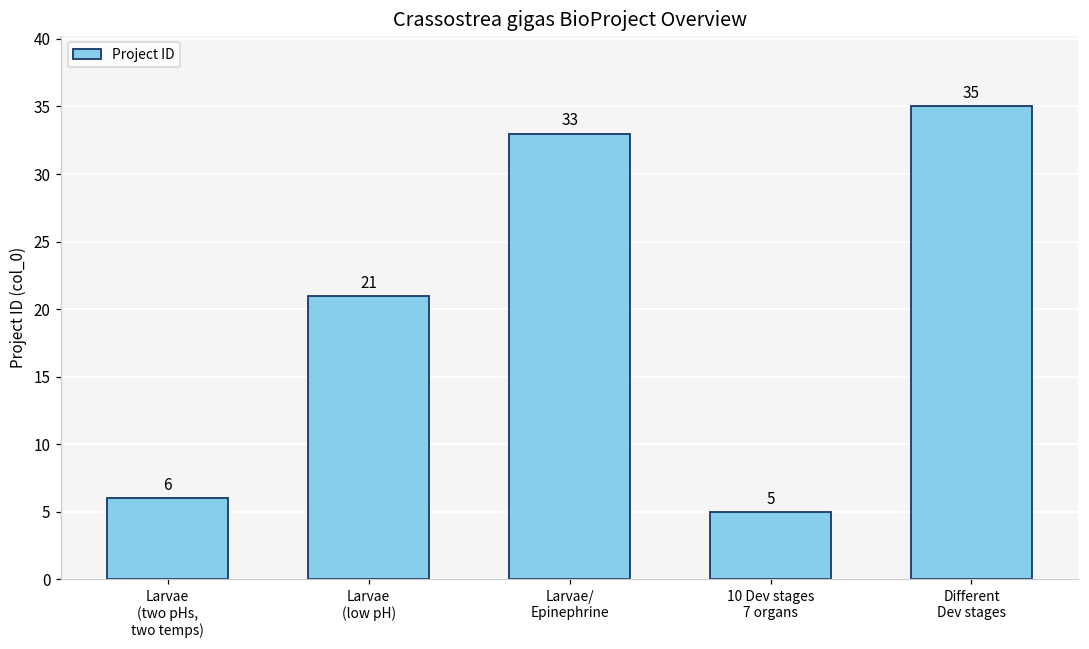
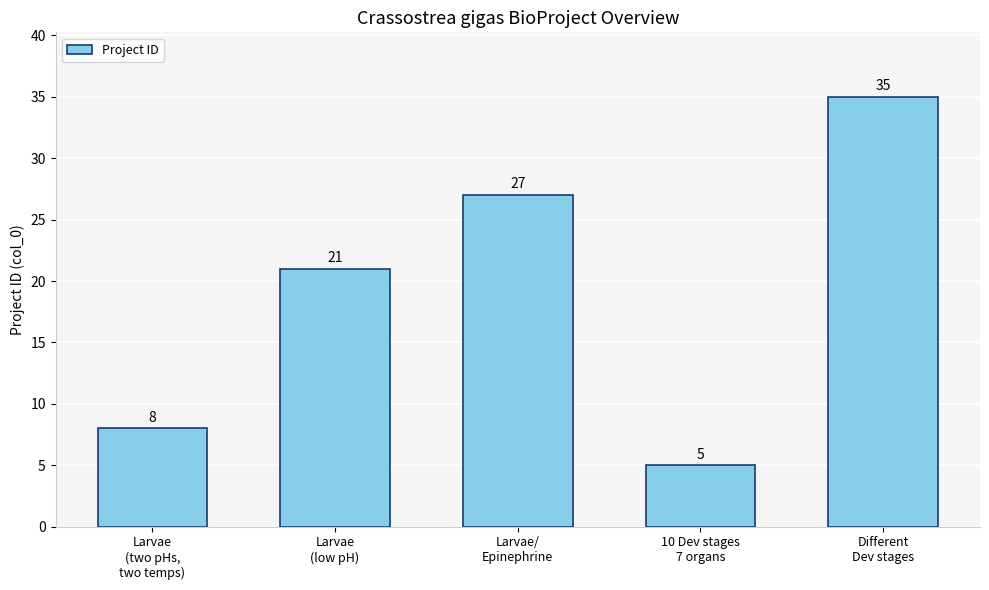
Larvae (two pHs, two temps): 6 -> 8
Larvae/ Epinephrine: 33 -> 27
